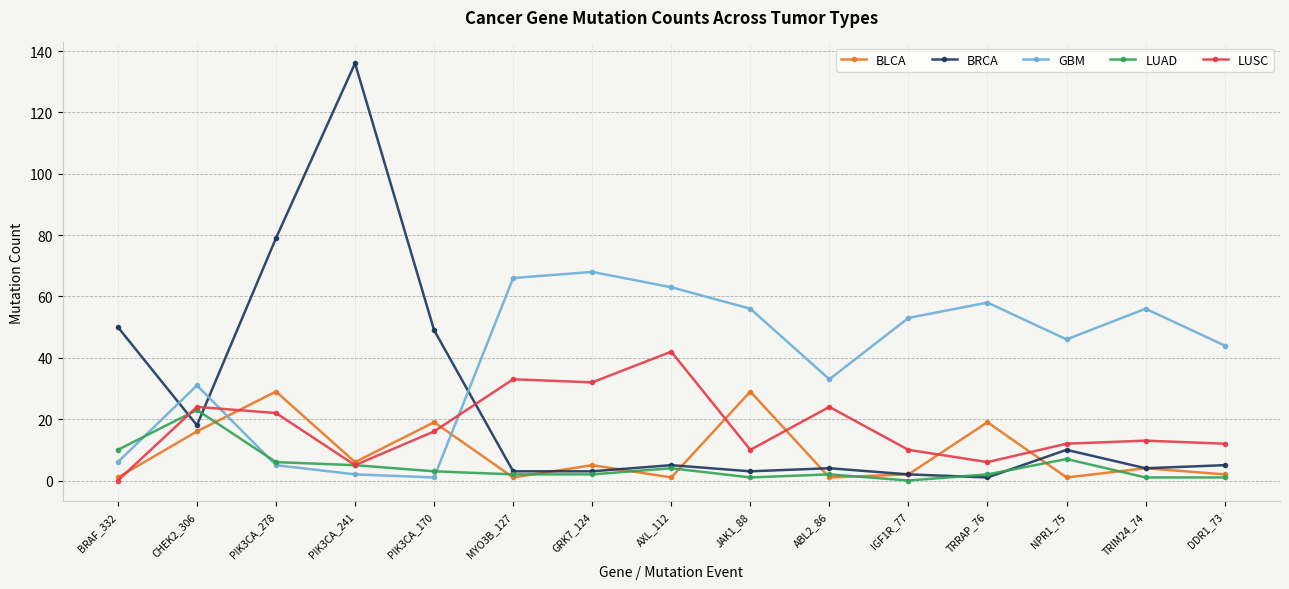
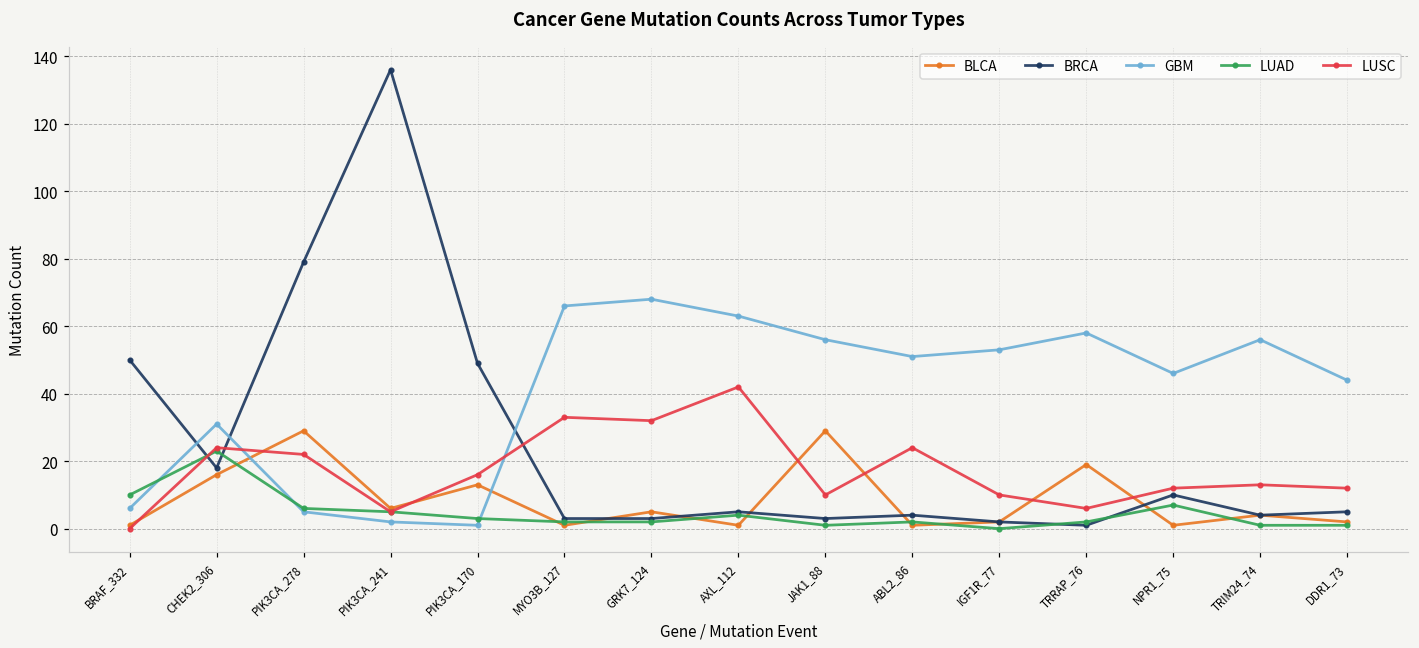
BLCA, PIK3CA_170: 19 -> 13
GBM, ABL2_86: 33 -> 51
